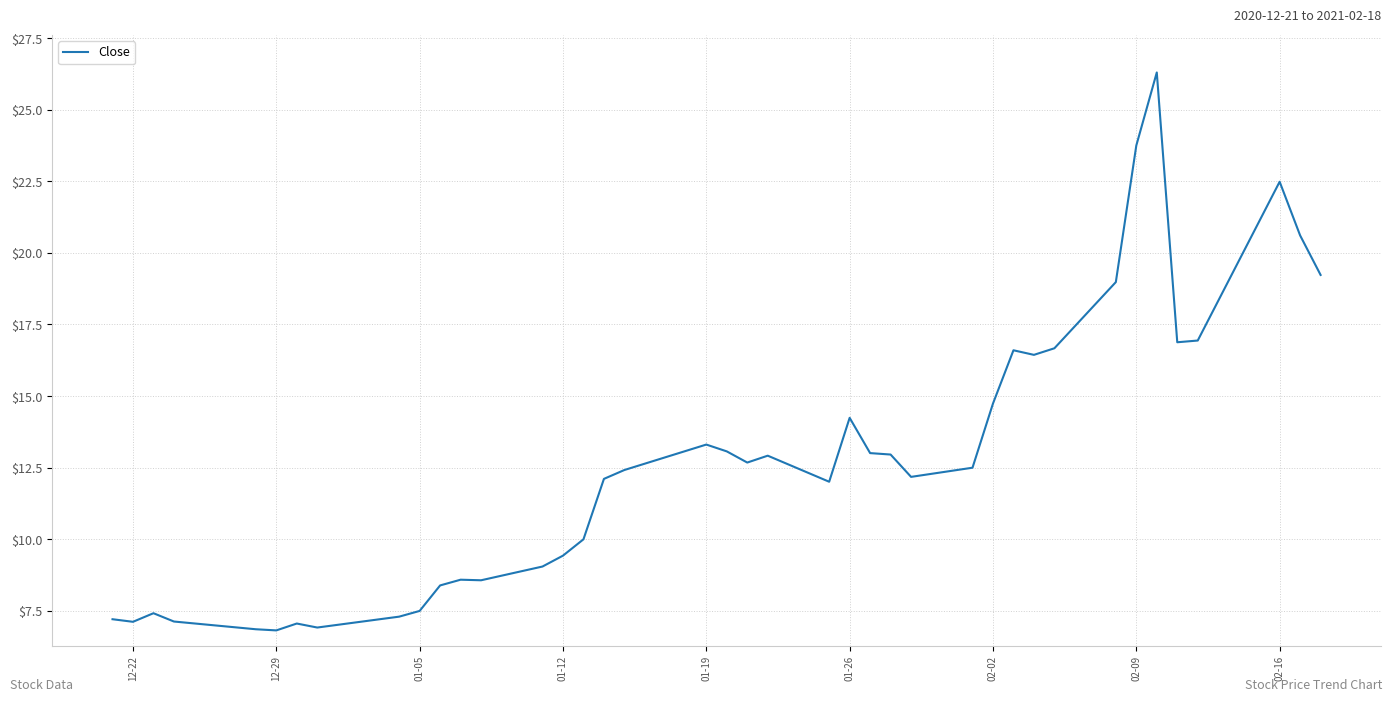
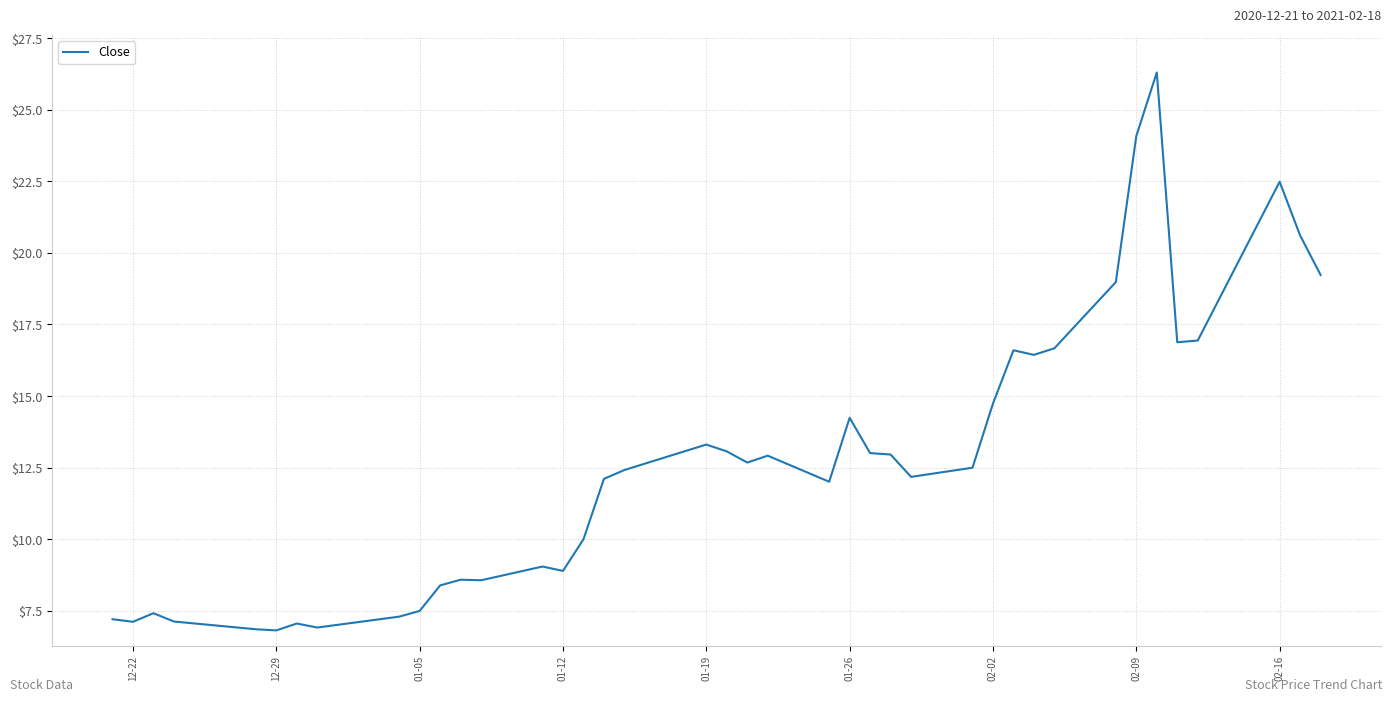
01-12: $9.4 -> $8.9
02-09: $23.8 -> $24.1
